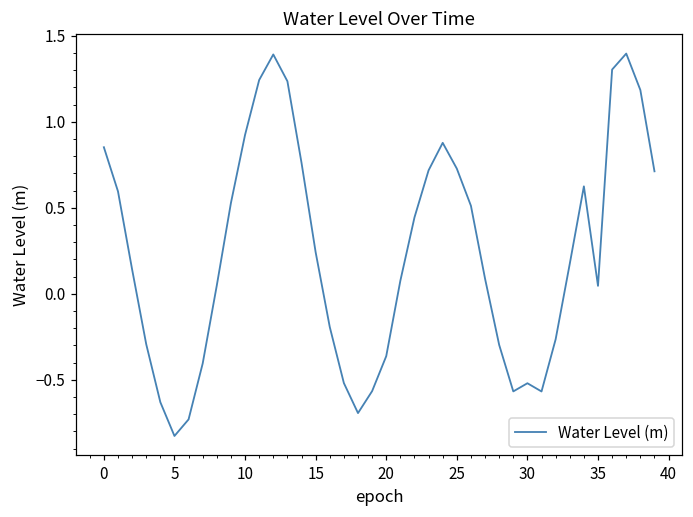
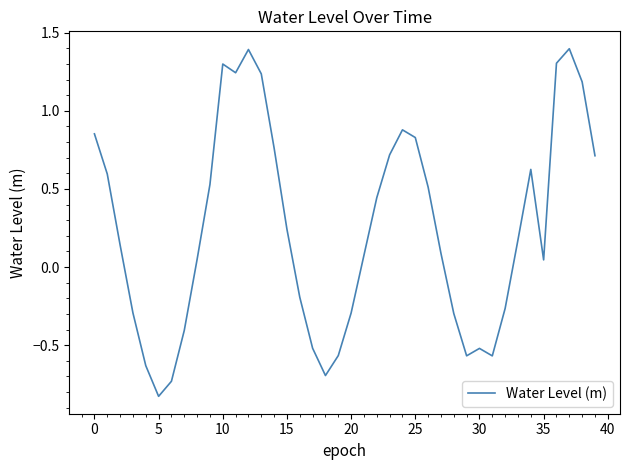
10: 0.92 -> 1.30
20: -0.36 -> -0.29
25: 0.73 -> 0.83
